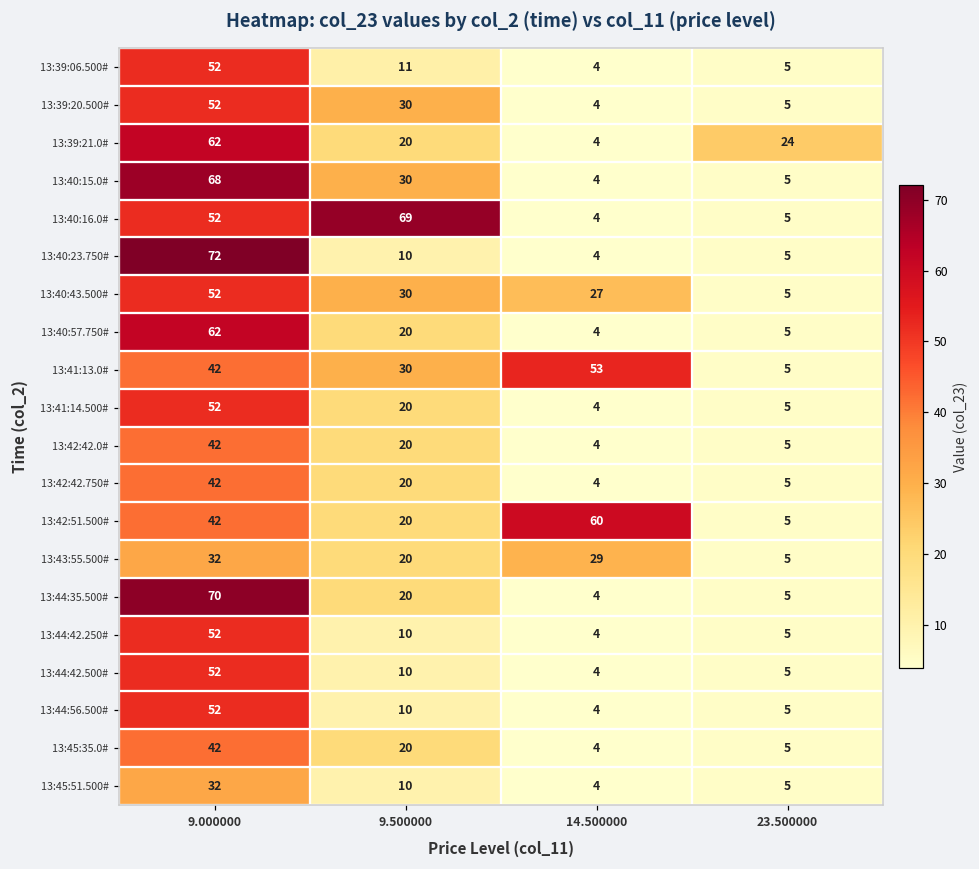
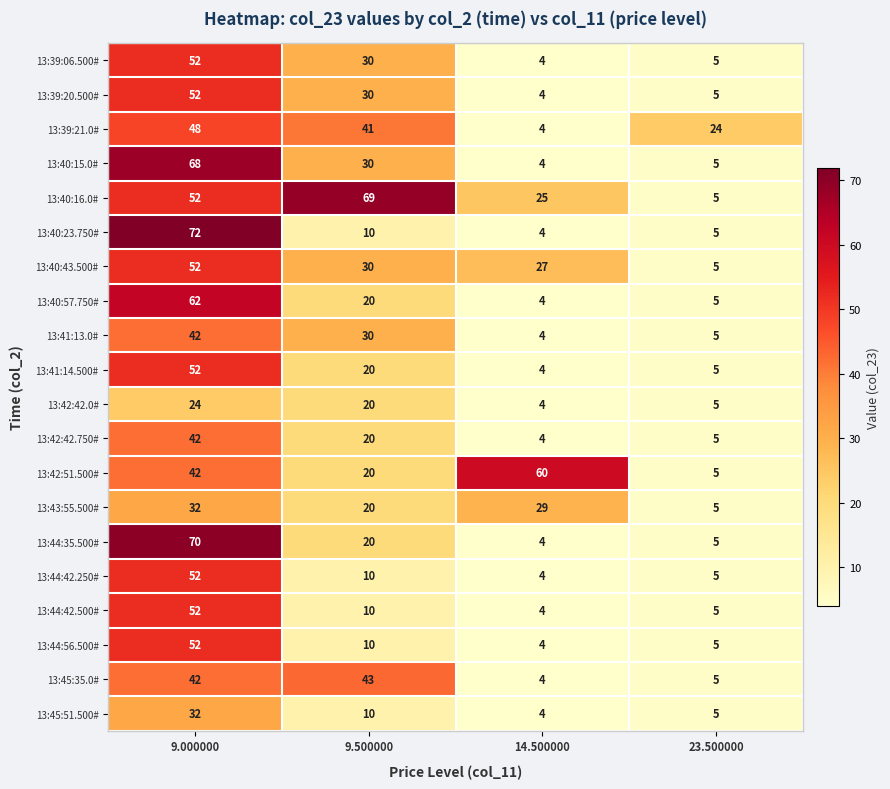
13:39:06.500#, 9.500000: 11 -> 30
13:39:21.0#, 9.000000: 62 -> 48
13:39:21.0#, 9.500000: 20 -> 41
13:40:16.0#, 14.500000: 4 -> 25
13:41:13.0#, 14.500000: 53 -> 4
13:42:42.0#, 9.000000: 42 -> 24
13:45:35.0#, 9.500000: 20 -> 43
